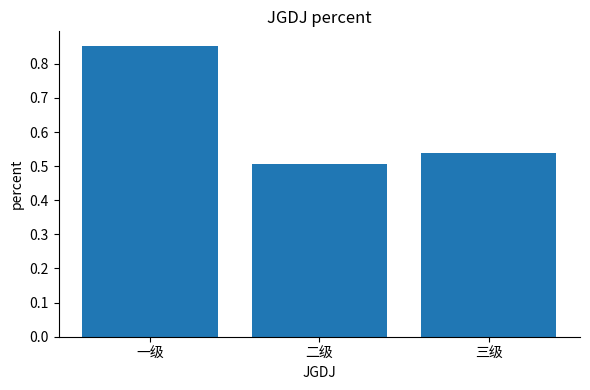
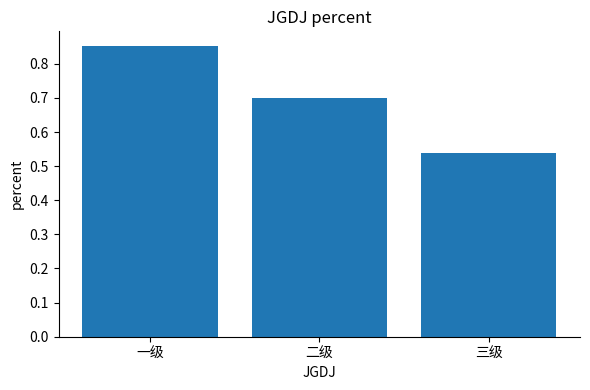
二级: 0.51 -> 0.70
